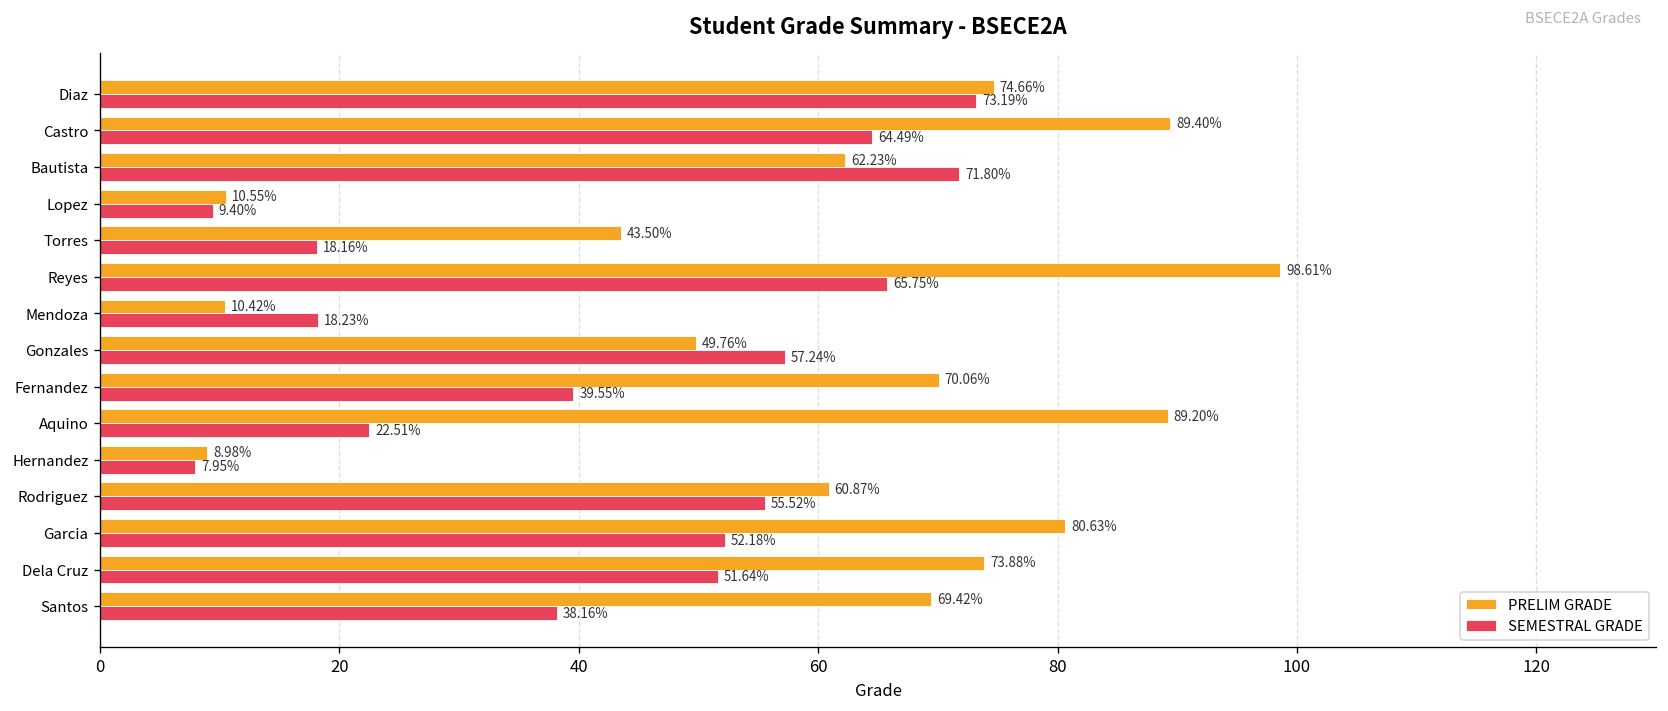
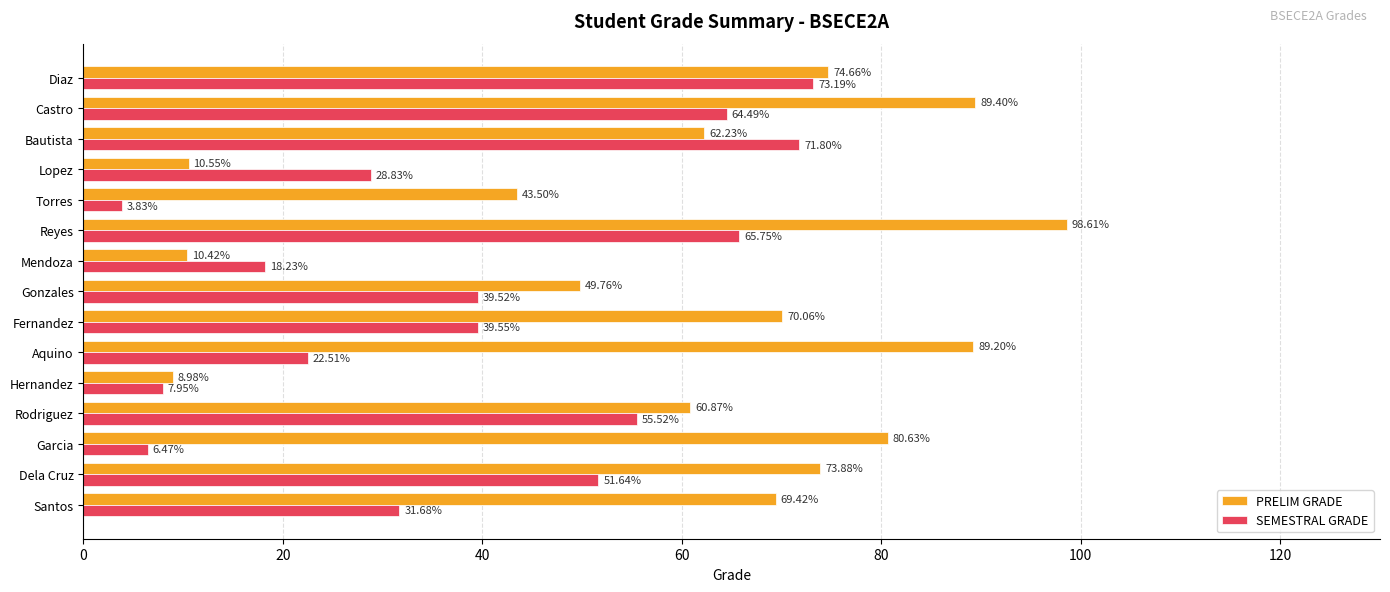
SEMESTRAL GRADE, Lopez: 9.40% -> 28.83%
SEMESTRAL GRADE, Torres: 18.16% -> 3.83%
SEMESTRAL GRADE, Gonzales: 57.24% -> 39.52%
SEMESTRAL GRADE, Garcia: 52.18% -> 6.47%
SEMESTRAL GRADE, Santos: 38.16% -> 31.68%
